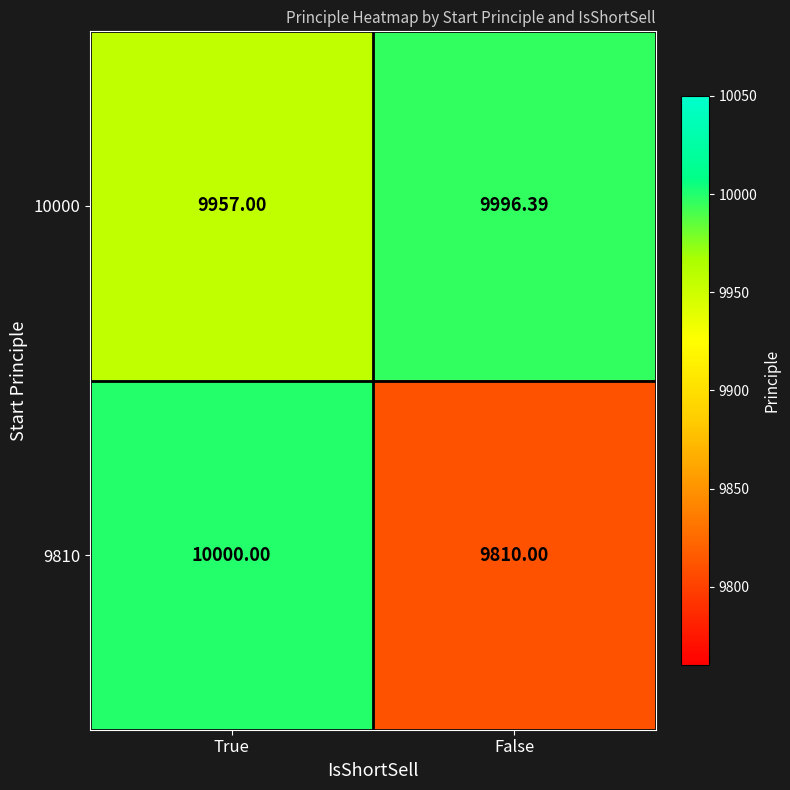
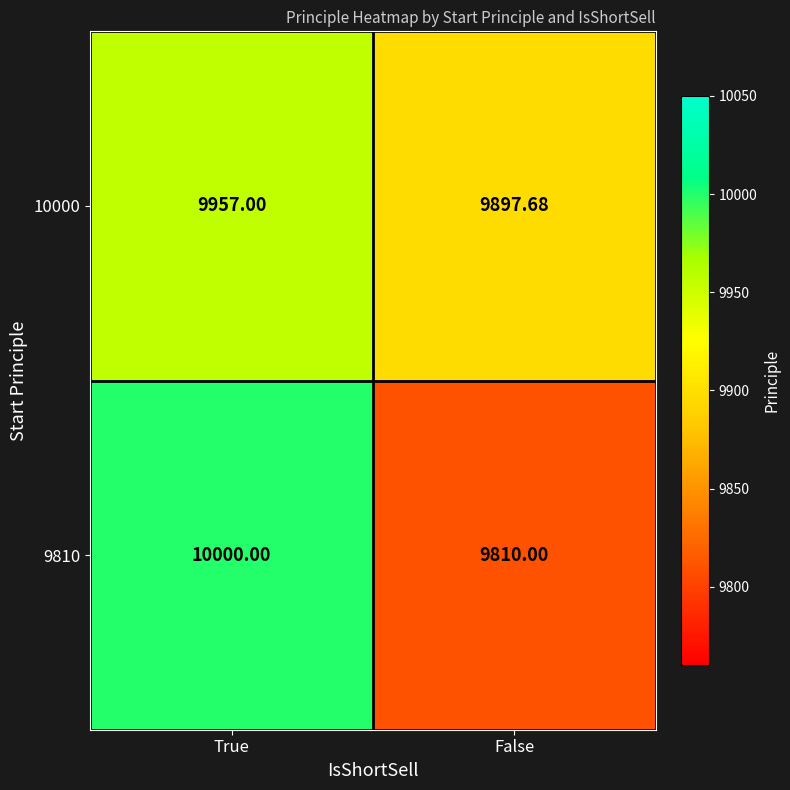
10000, False: 9996.39 -> 9897.68
